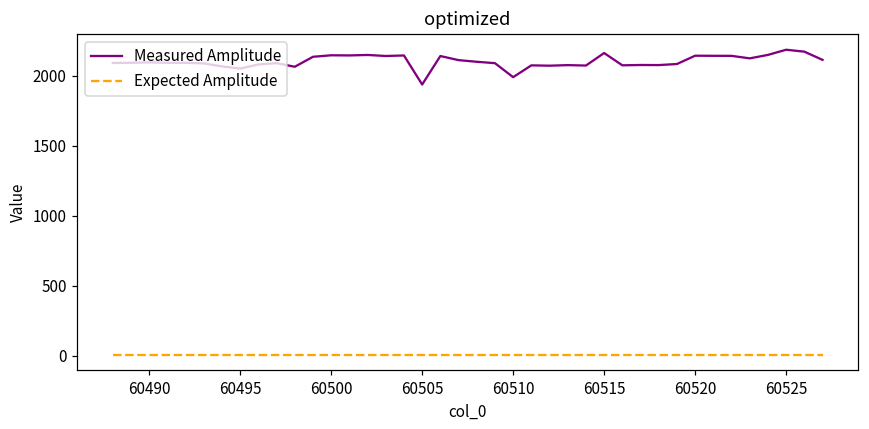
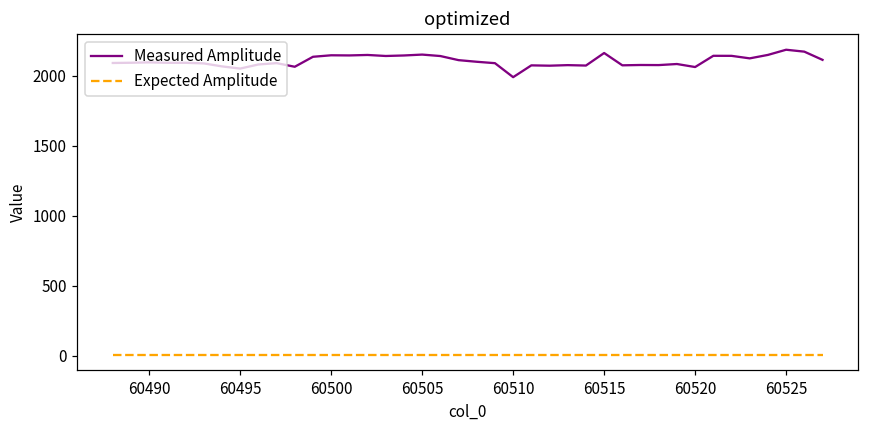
Measured Amplitude, 60505: 1940 -> 2150
Measured Amplitude, 60520: 2140 -> 2060
